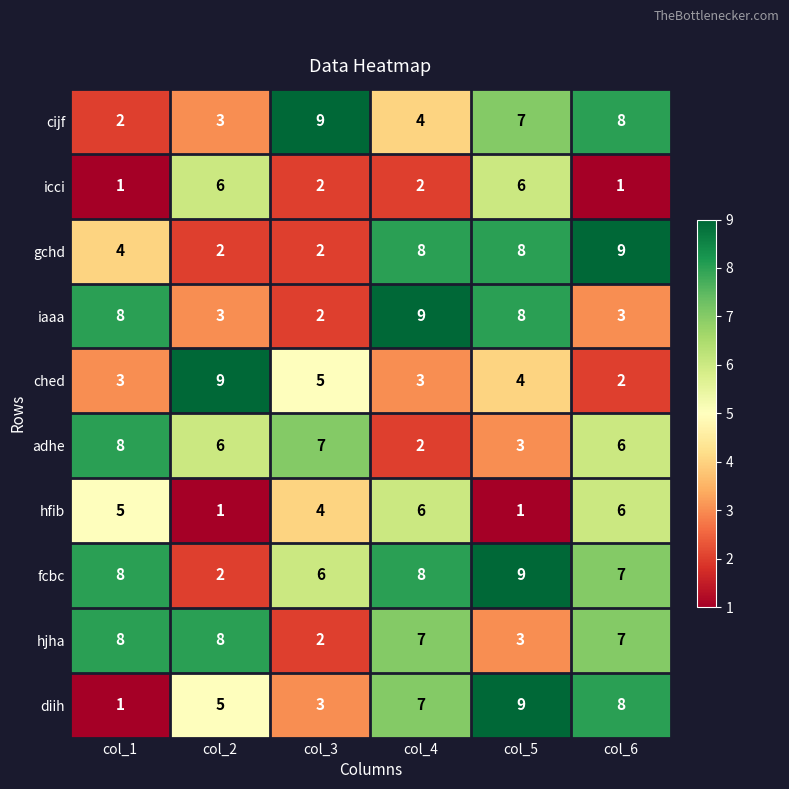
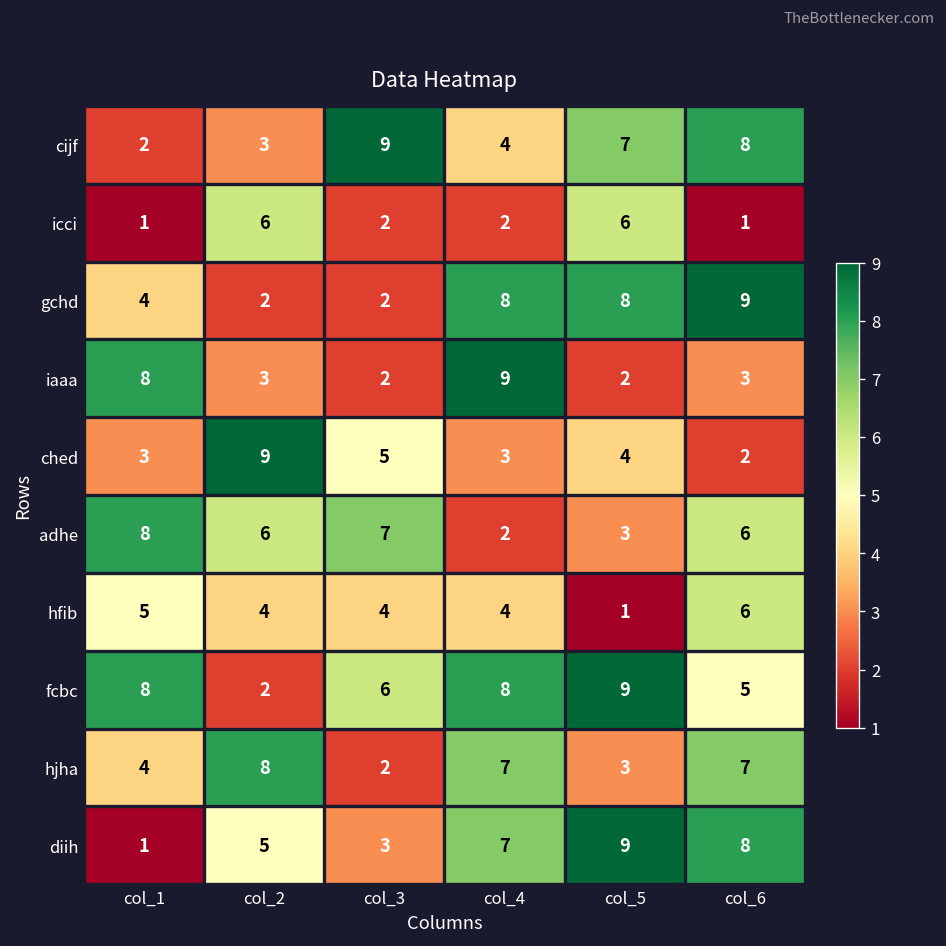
iaaa, col_5: 8 -> 2
hfib, col_2: 1 -> 4
hfib, col_4: 6 -> 4
fcbc, col_6: 7 -> 5
hjha, col_1: 8 -> 4
